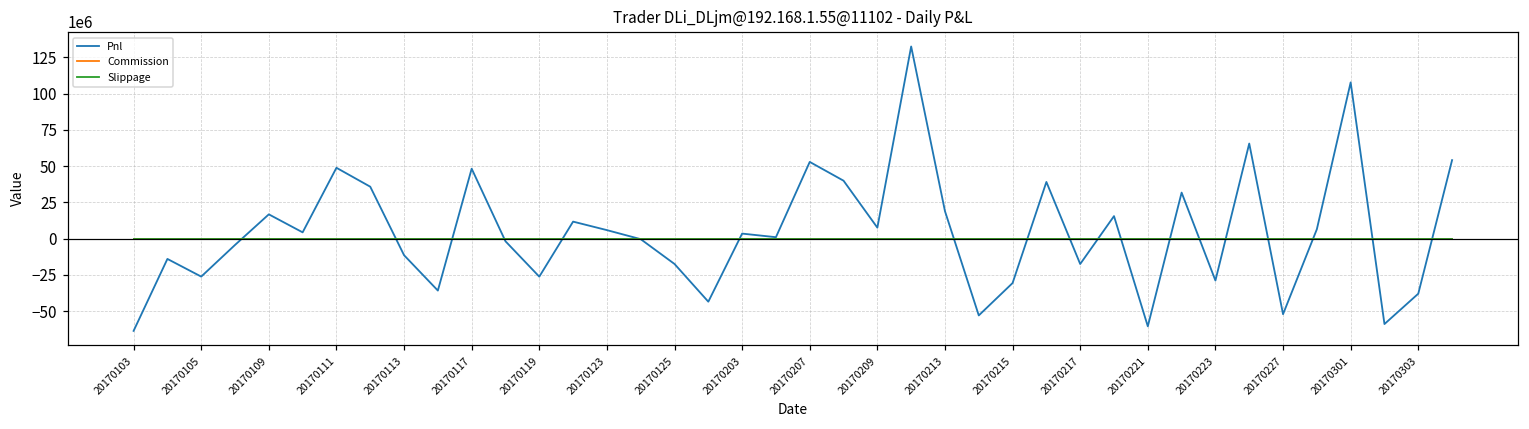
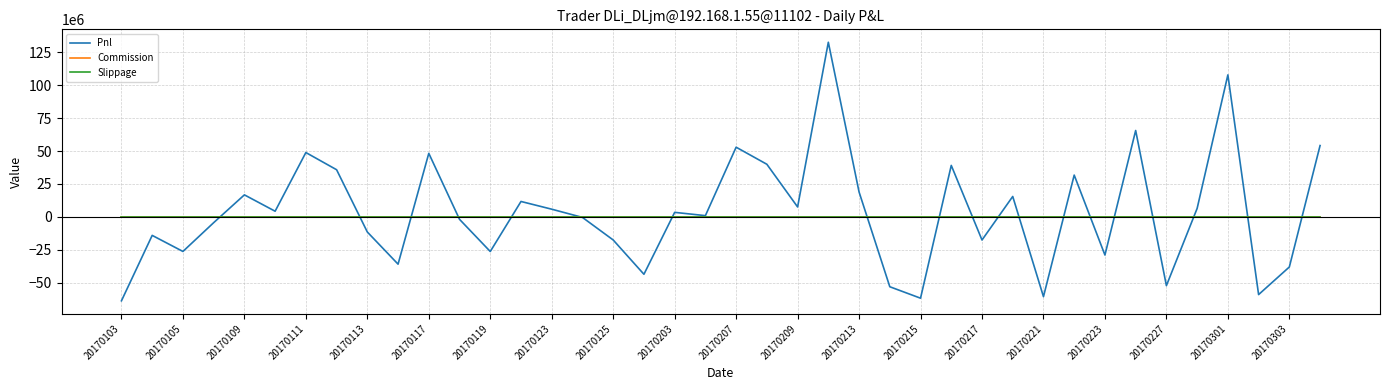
Pnl, 20170215: -31000000 -> -62000000
